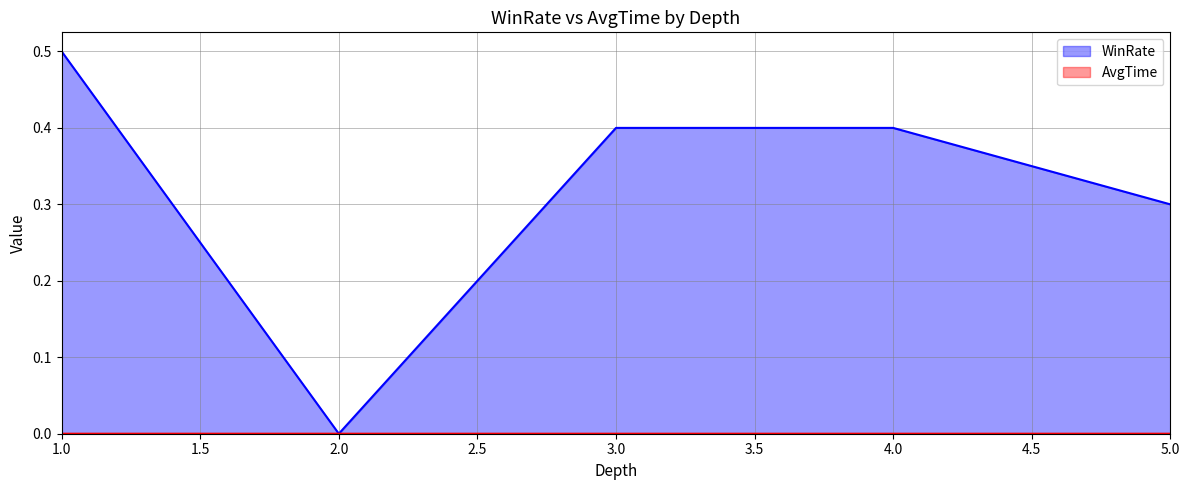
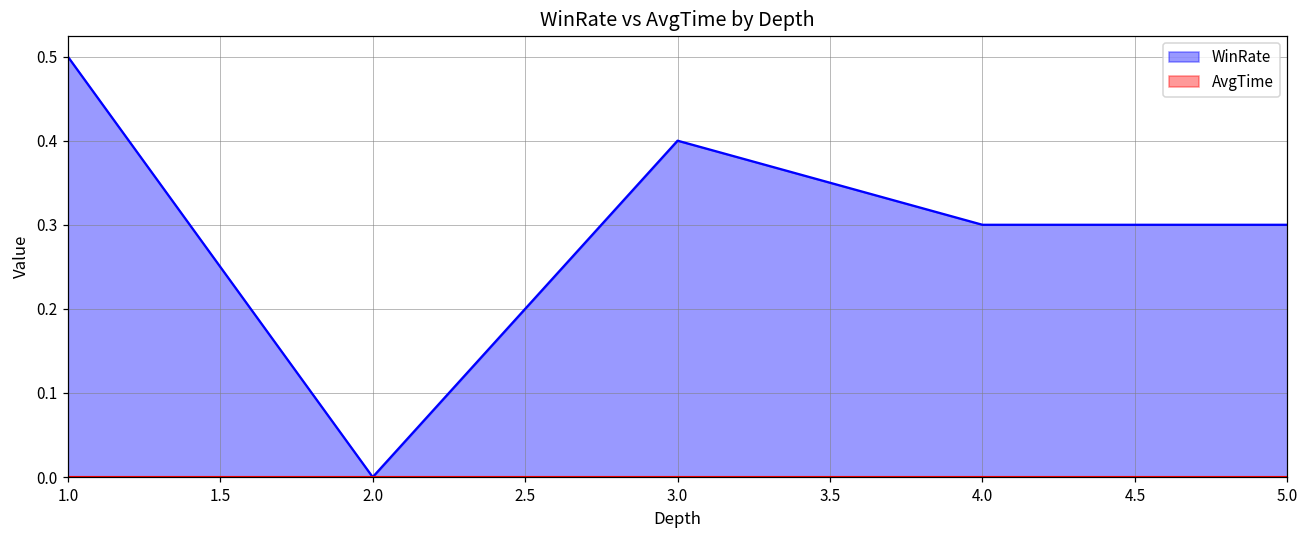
WinRate, 4.0: 0.4 -> 0.3
